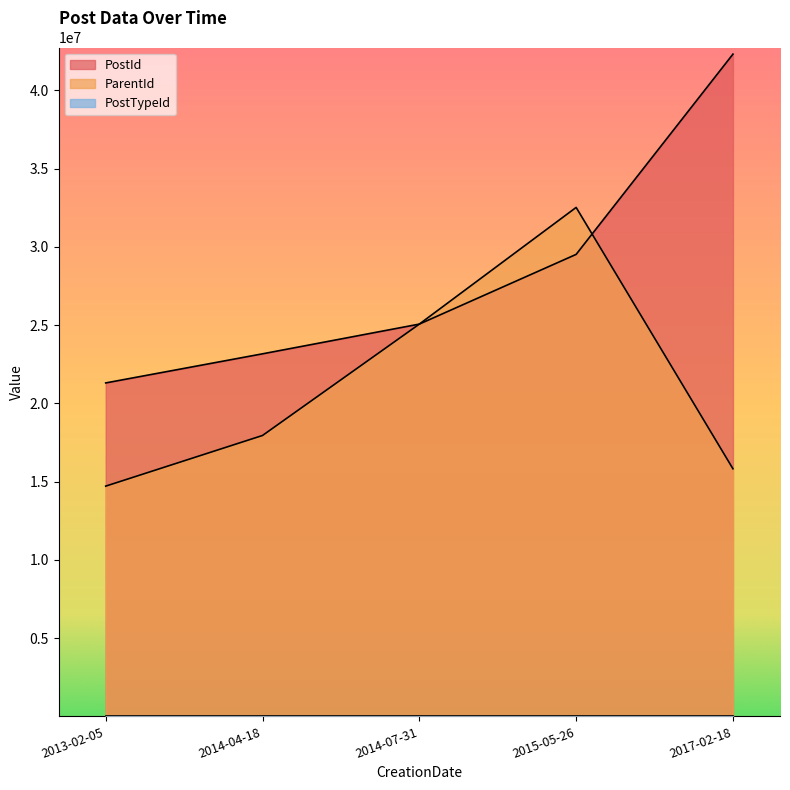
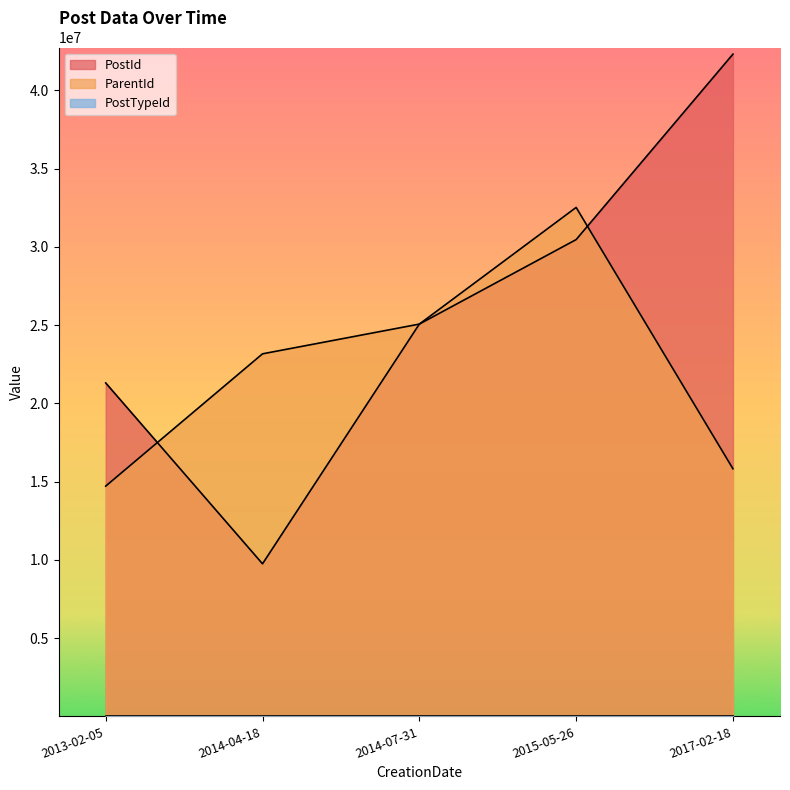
PostId, 2014-04-18: 23200000 -> 9700000
ParentId, 2014-04-18: 17900000 -> 23200000
PostId, 2015-05-26: 29500000 -> 30500000
